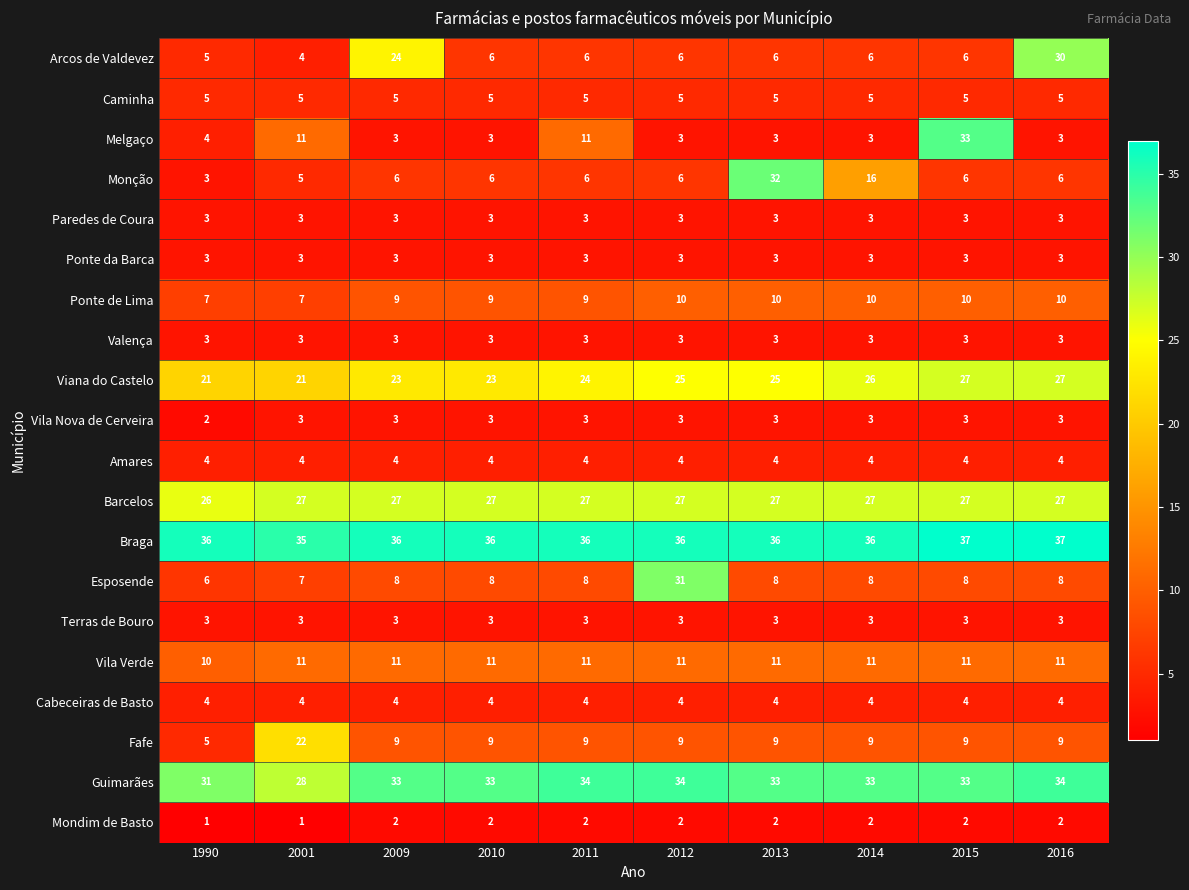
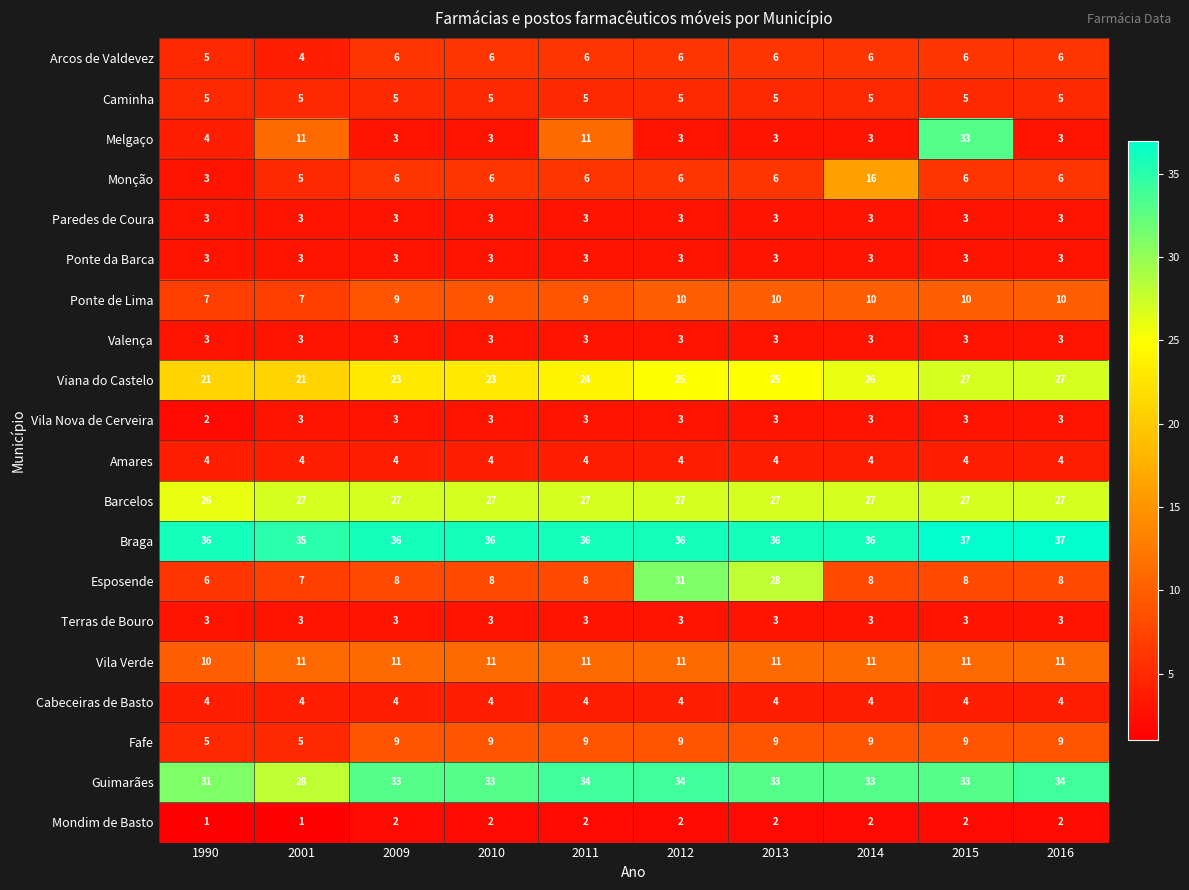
Arcos de Valdevez, 2009: 24 -> 6
Arcos de Valdevez, 2016: 30 -> 6
Monção, 2013: 32 -> 6
Esposende, 2013: 8 -> 28
Fafe, 2001: 22 -> 5
